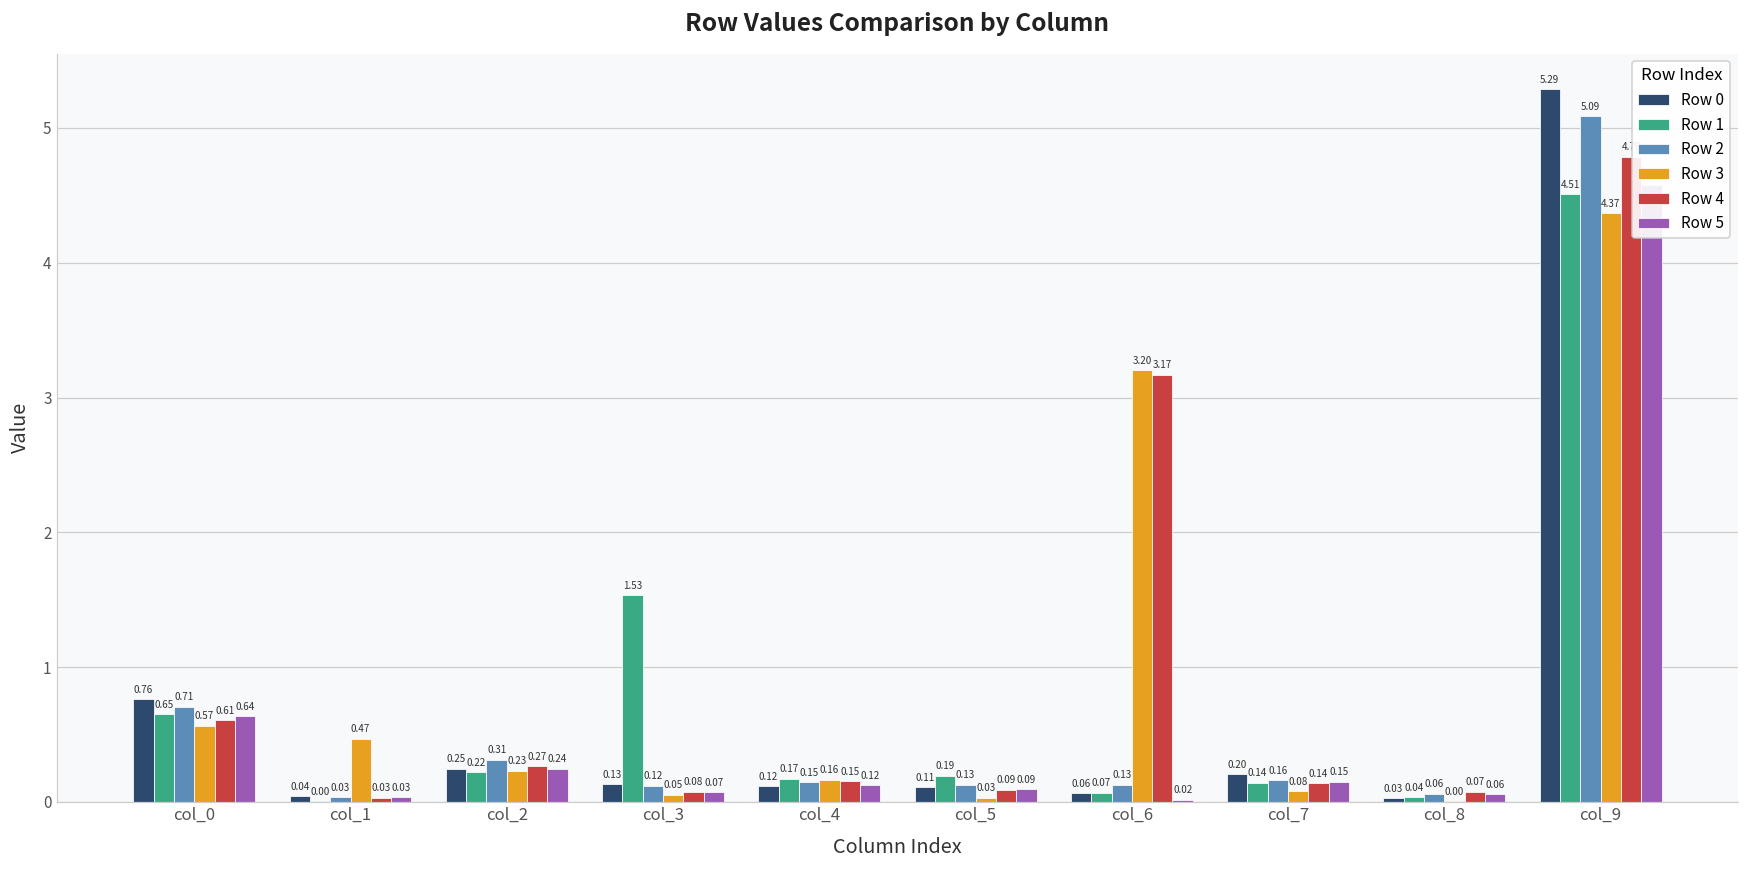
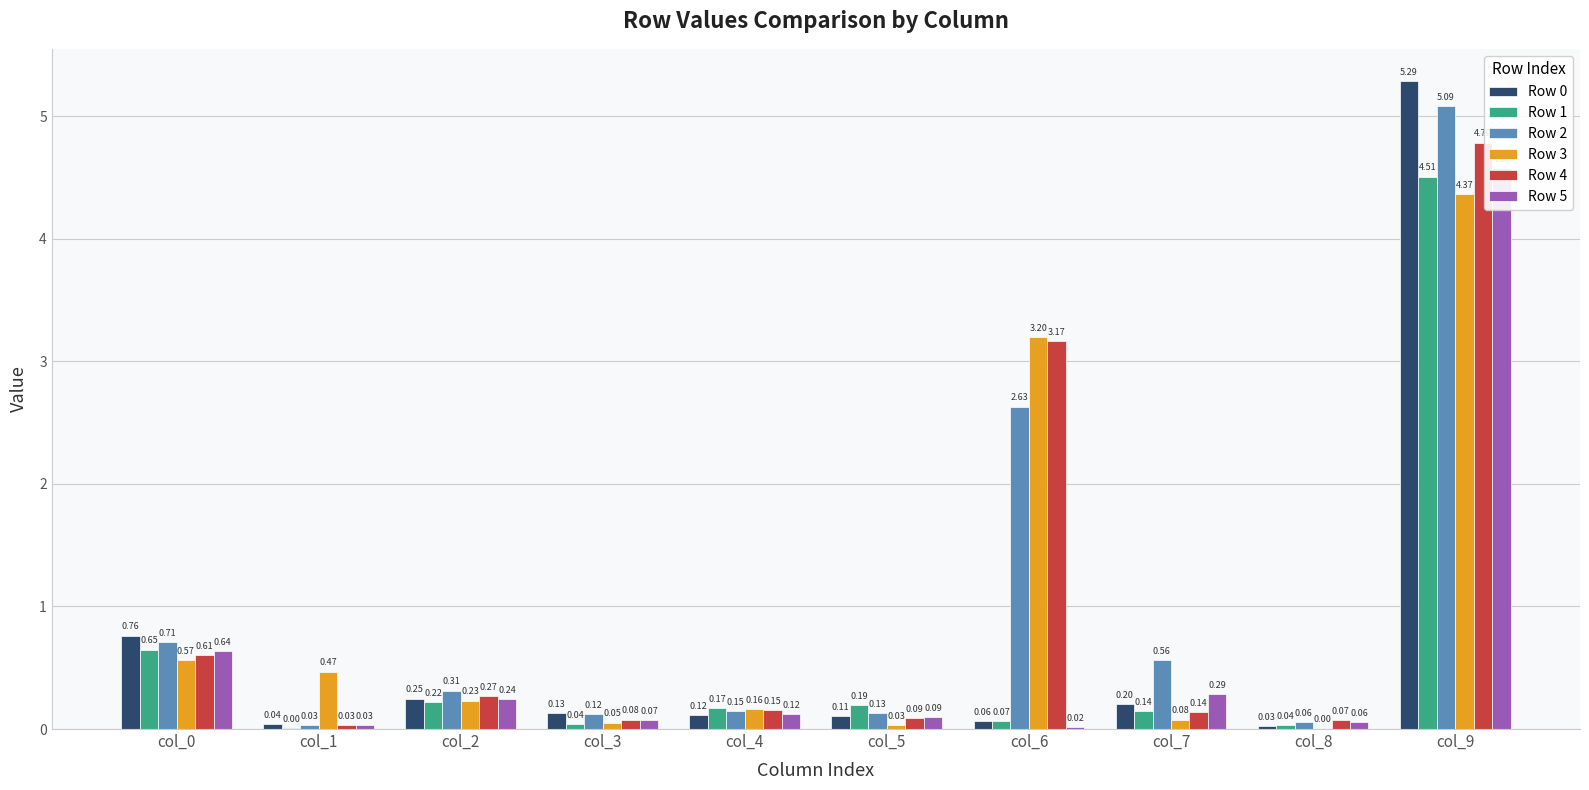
Row 1, col_3: 1.53 -> 0.04
Row 2, col_6: 0.13 -> 2.63
Row 2, col_7: 0.16 -> 0.56
Row 5, col_7: 0.15 -> 0.29
